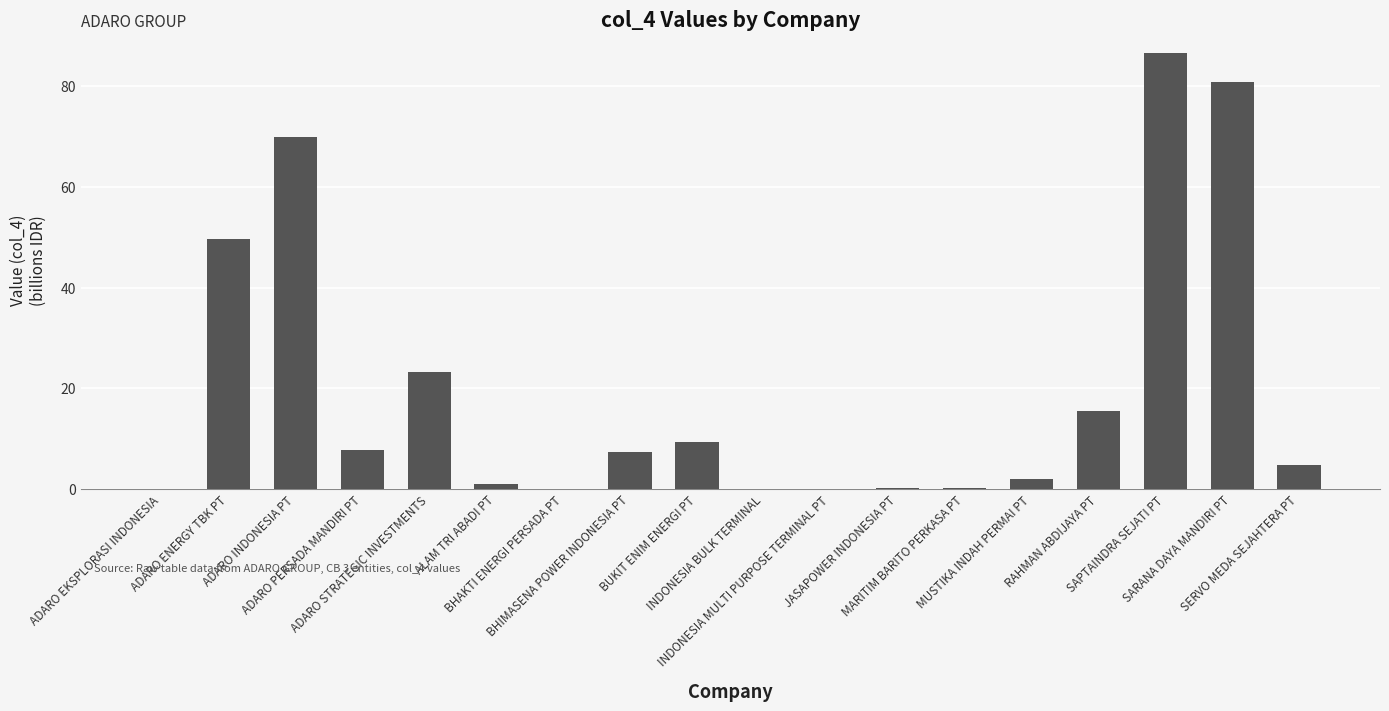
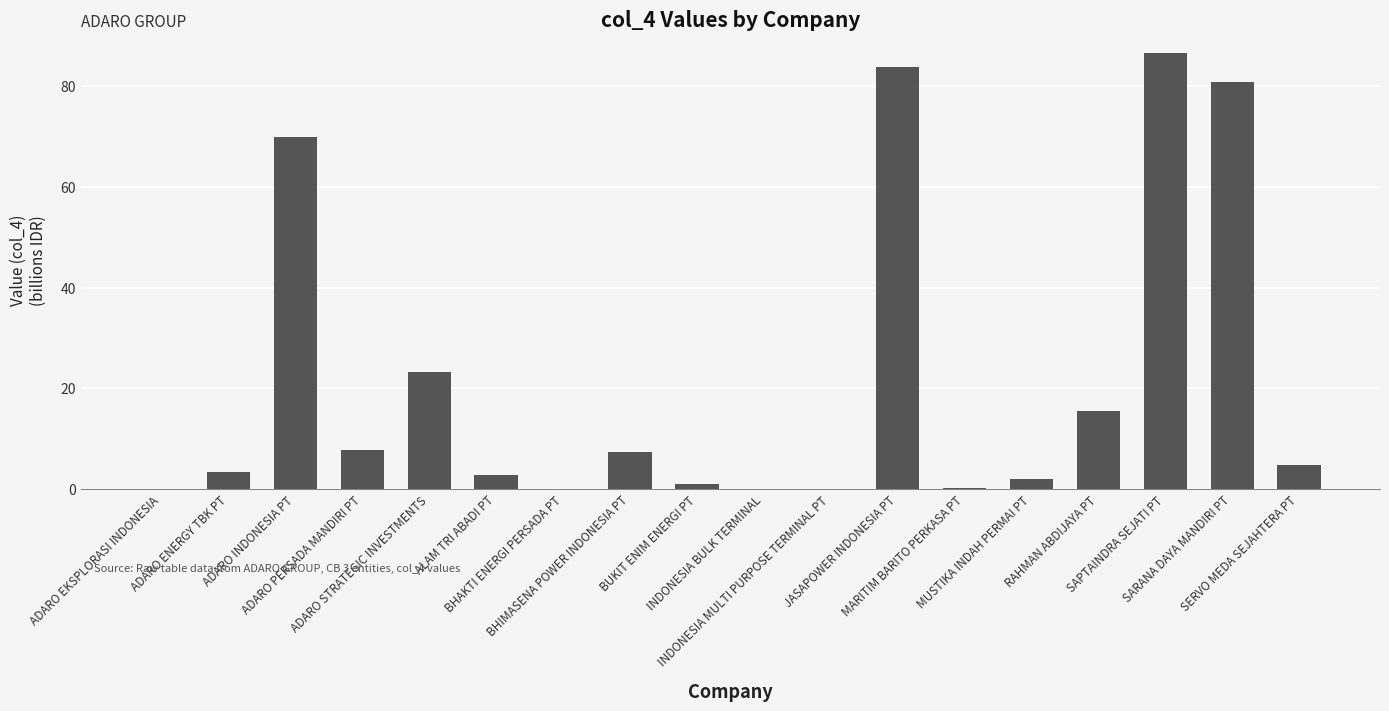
ADARO ENERGY TBK PT: 50 -> 3
ALAM TRI ABADI PT: 1 -> 3
BUKIT ENIM ENERGI PT: 9 -> 1
JASAPOWER INDONESIA PT: 0 -> 84
